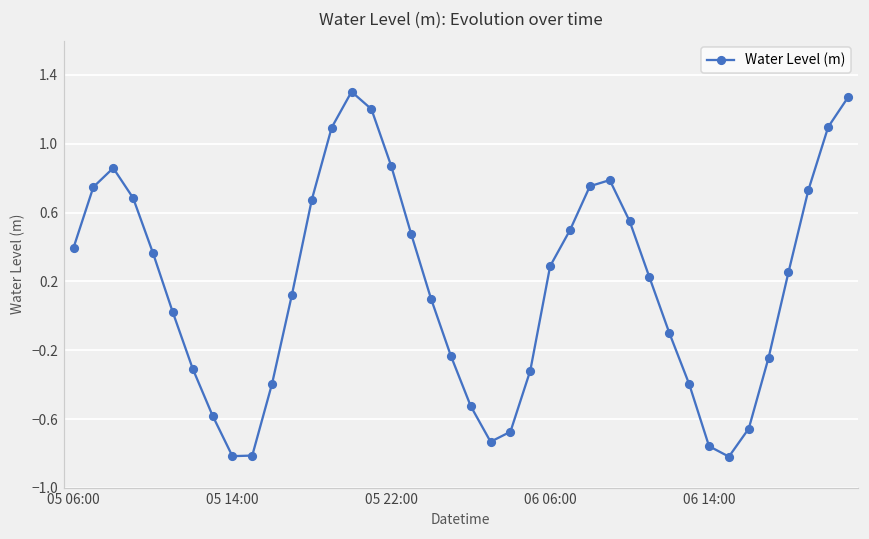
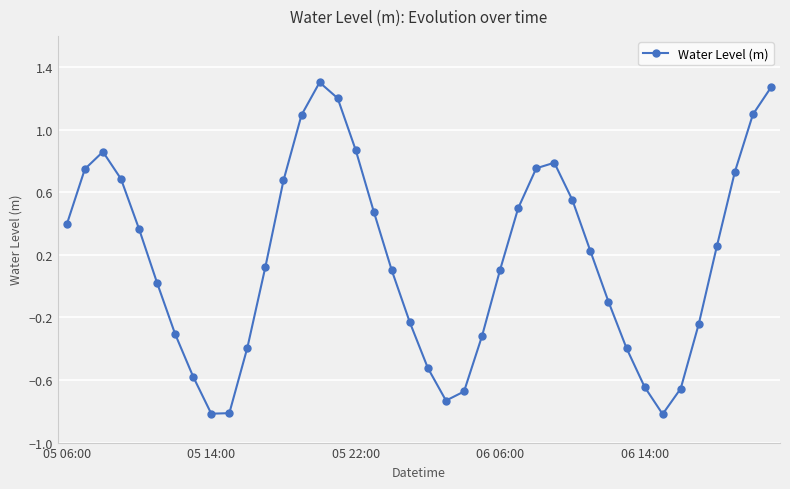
06 06:00: 0.29 -> 0.11
06 14:00: -0.76 -> -0.64
